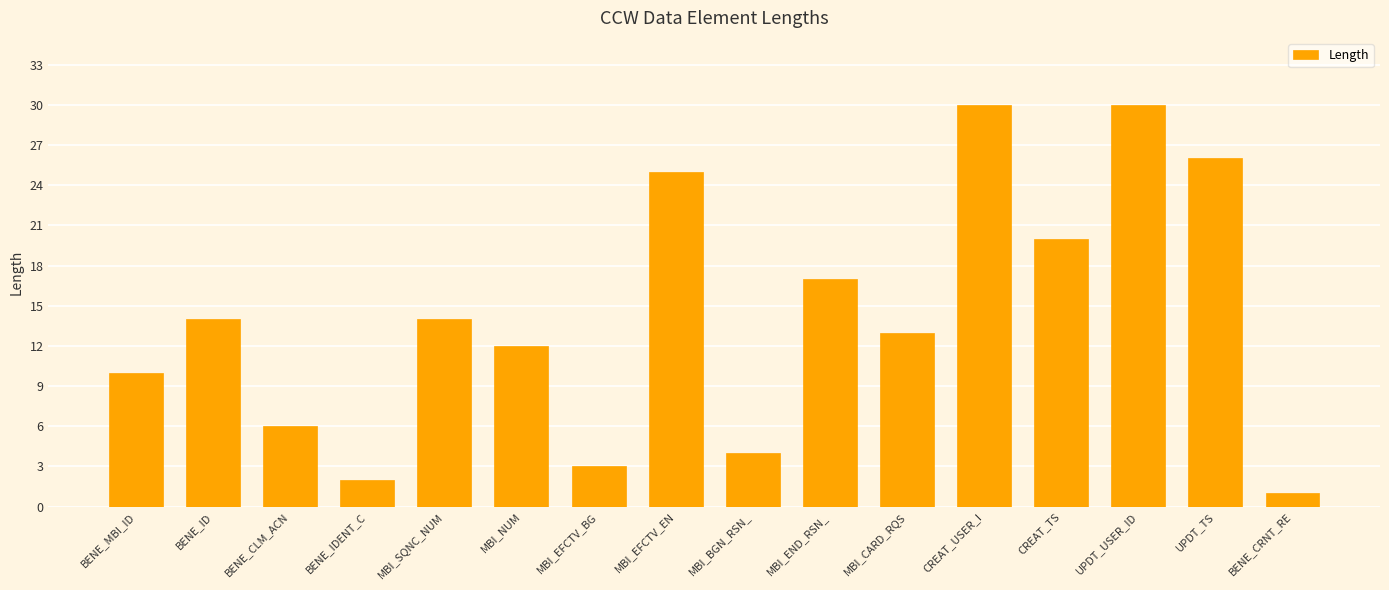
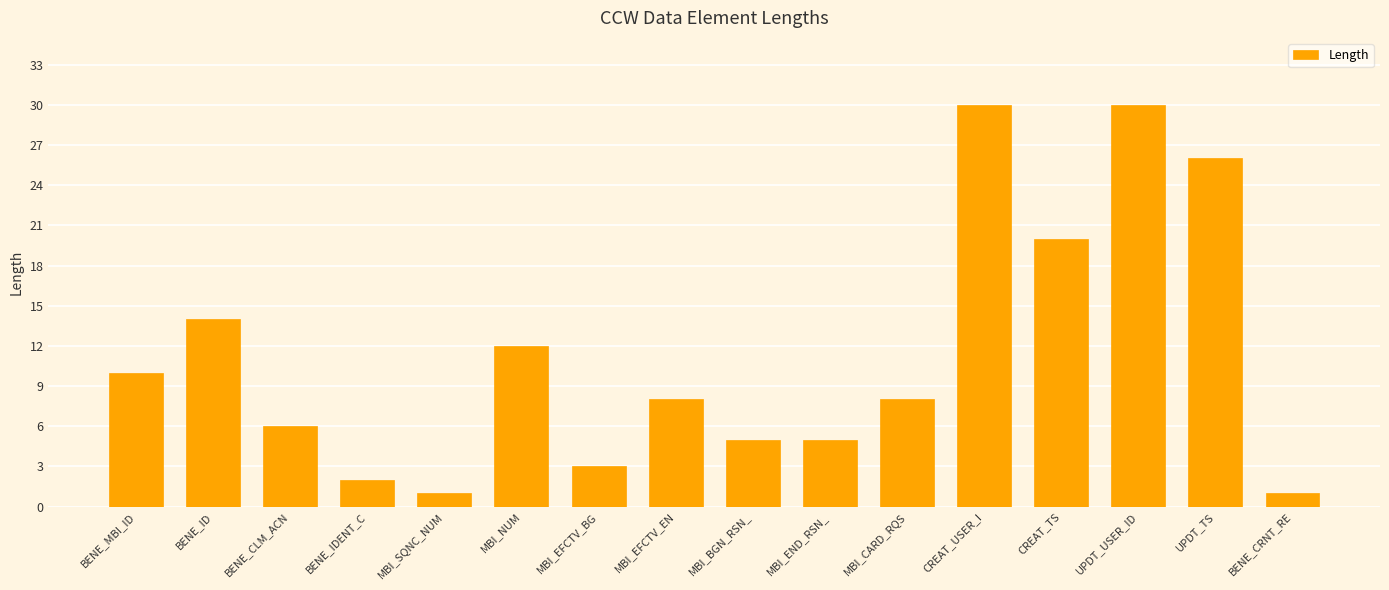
MBI_SQNC_NUM: 14 -> 1
MBI_EFCTV_EN: 25 -> 8
MBI_BGN_RSN_: 4 -> 5
MBI_END_RSN_: 17 -> 5
MBI_CARD_RQS: 13 -> 8
